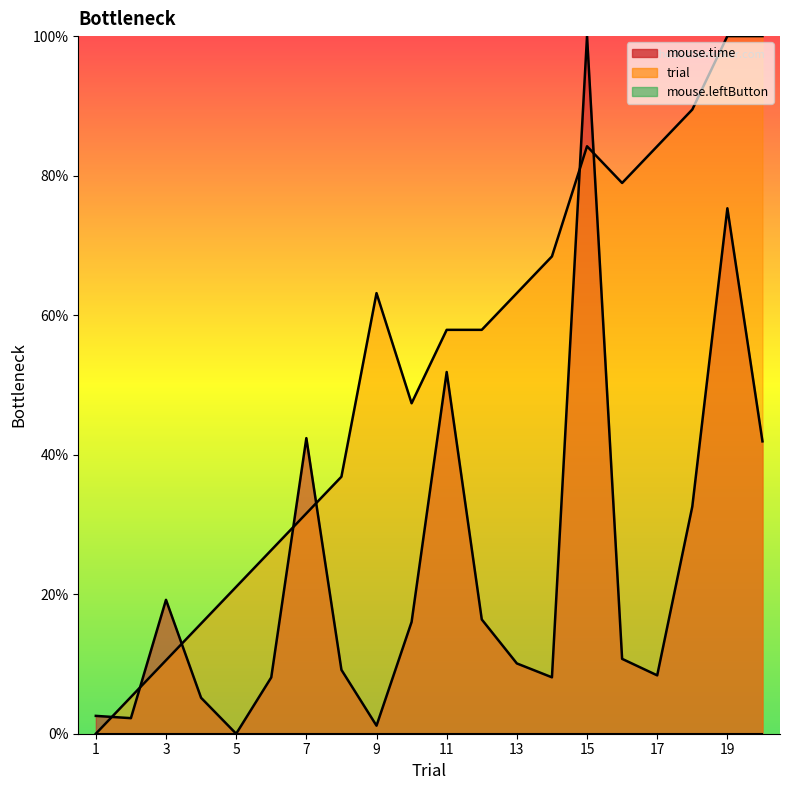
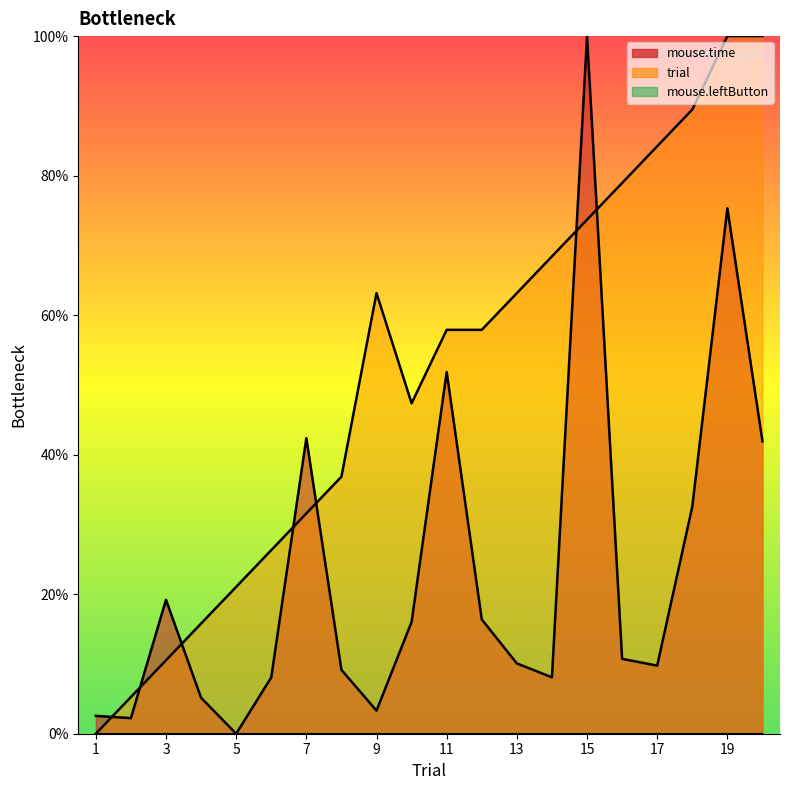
mouse.time, 9: 1% -> 3%
trial, 15: 84% -> 74%
mouse.time, 17: 8% -> 10%
